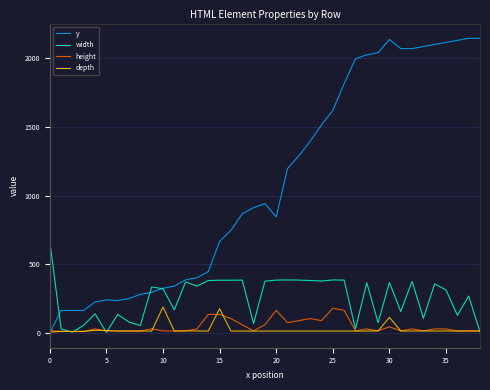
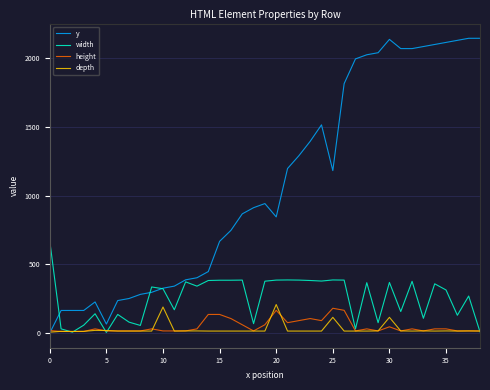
y, 5: 240 -> 70
depth, 15: 180 -> 10
depth, 20: 10 -> 210
y, 25: 1620 -> 1180
depth, 25: 10 -> 110
